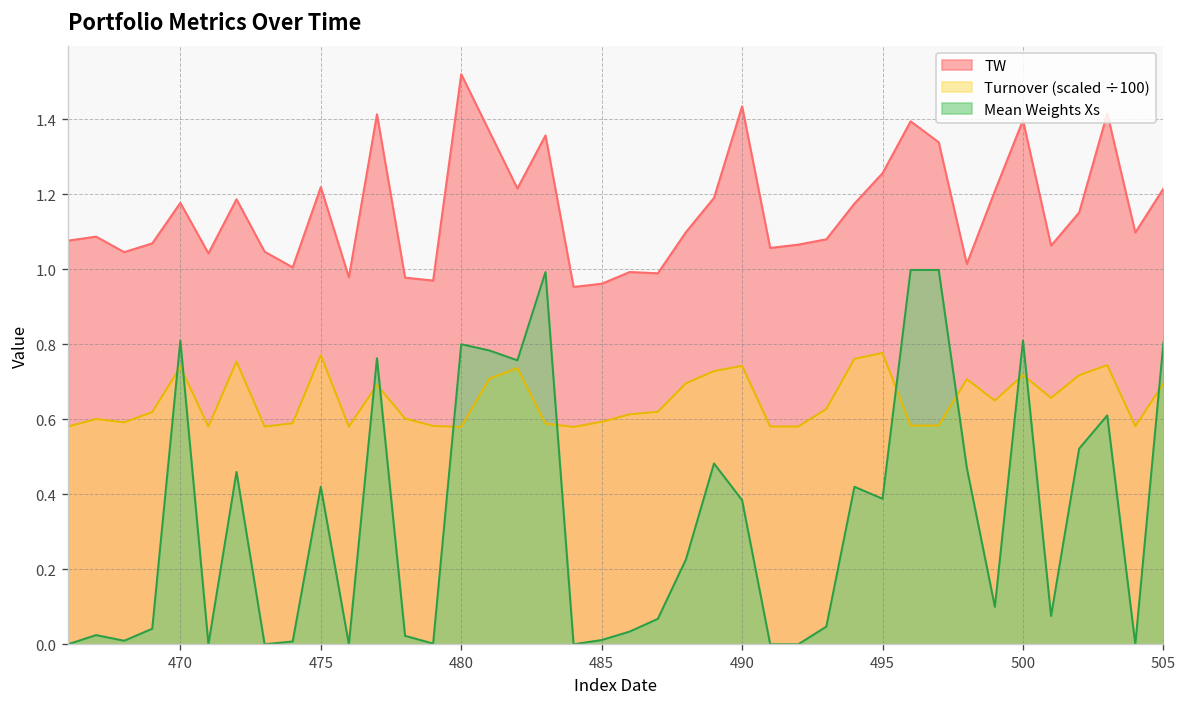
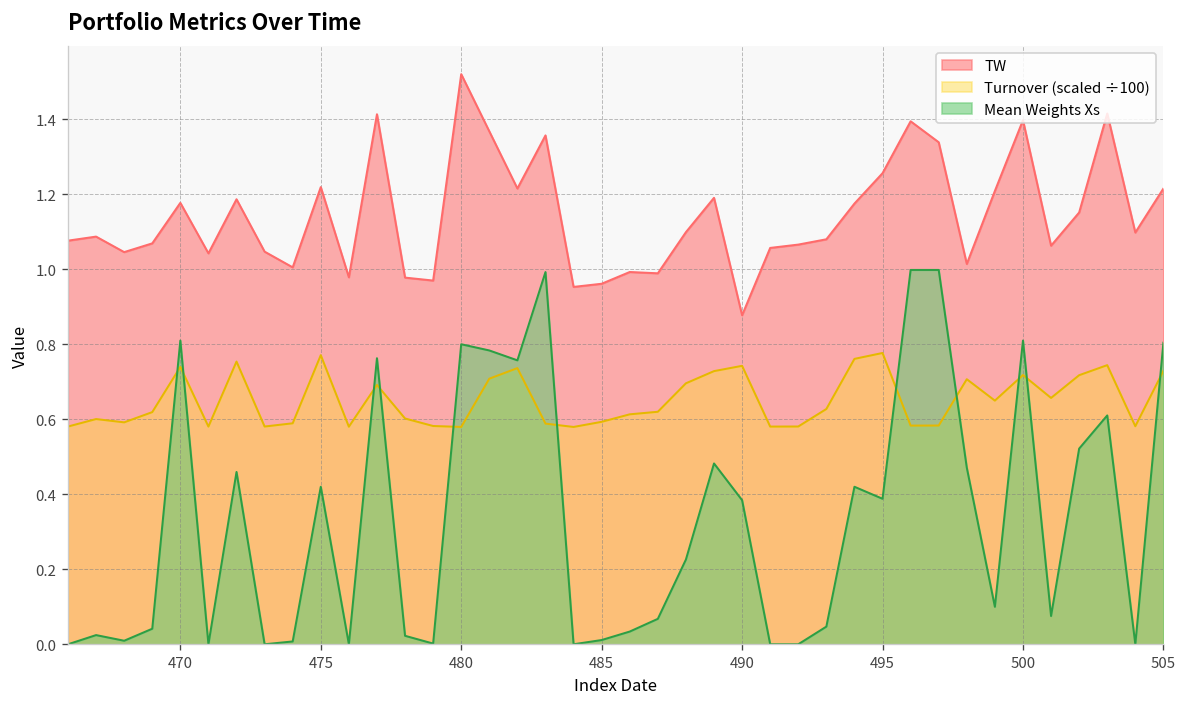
TW, 490: 1.43 -> 0.88
Turnover (scaled ÷100), 505: 0.70 -> 0.73
